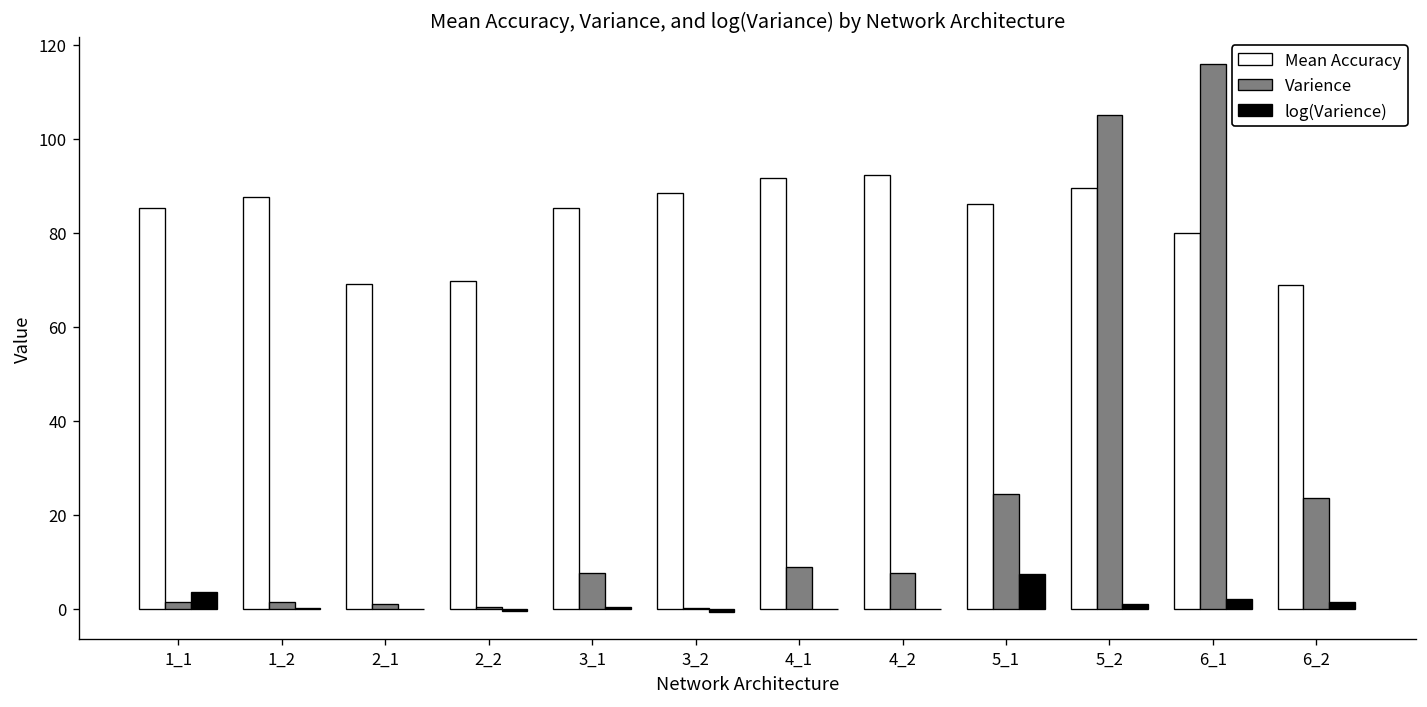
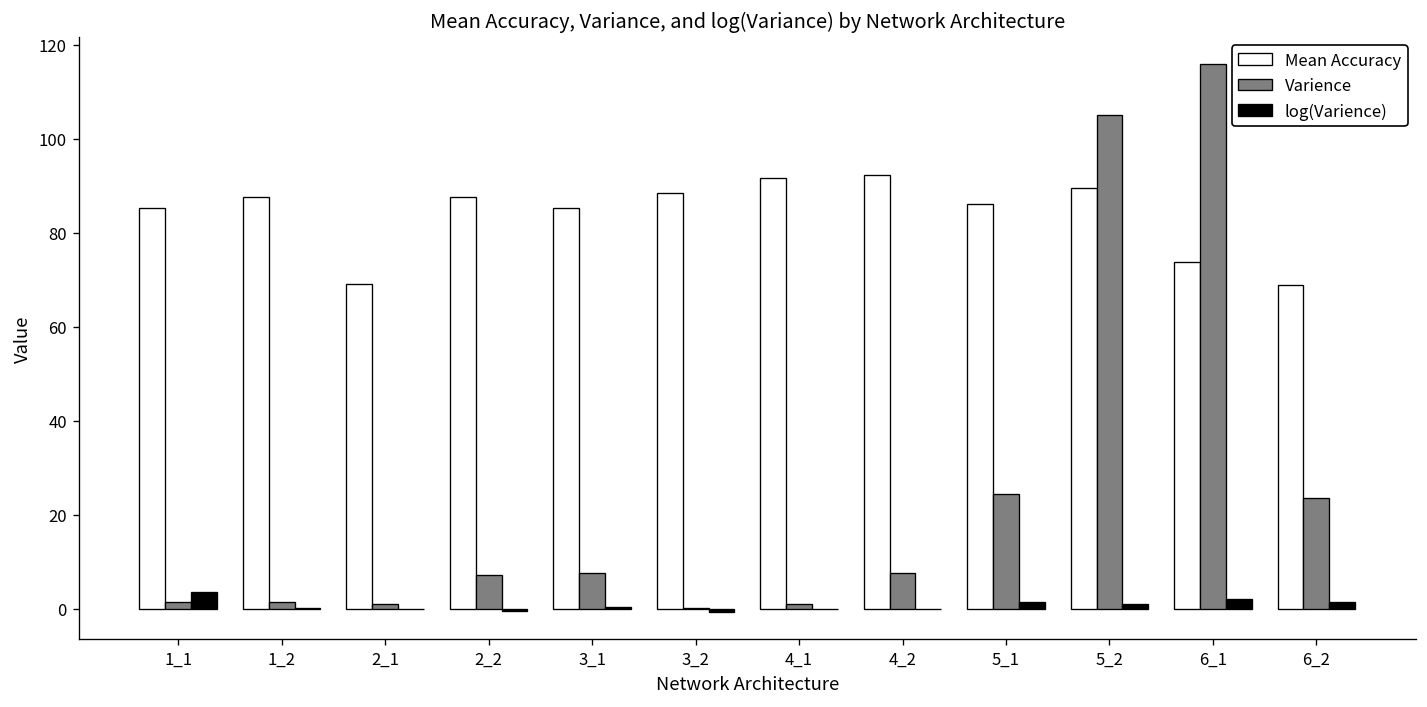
Mean Accuracy, 2_2: 70 -> 88
Varience, 2_2: 0 -> 7
Varience, 4_1: 9 -> 1
log(Varience), 5_1: 7 -> 1
Mean Accuracy, 6_1: 80 -> 74
